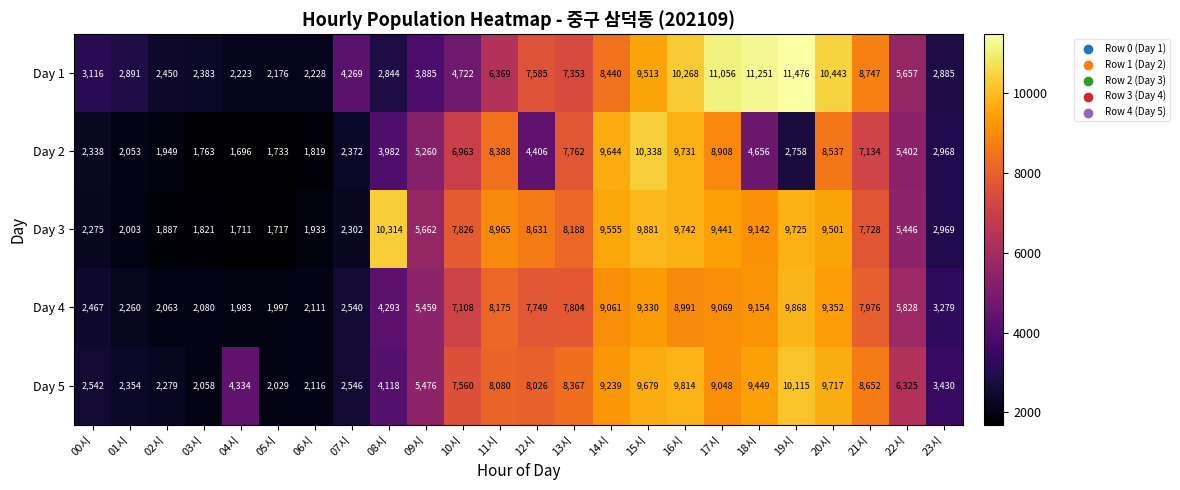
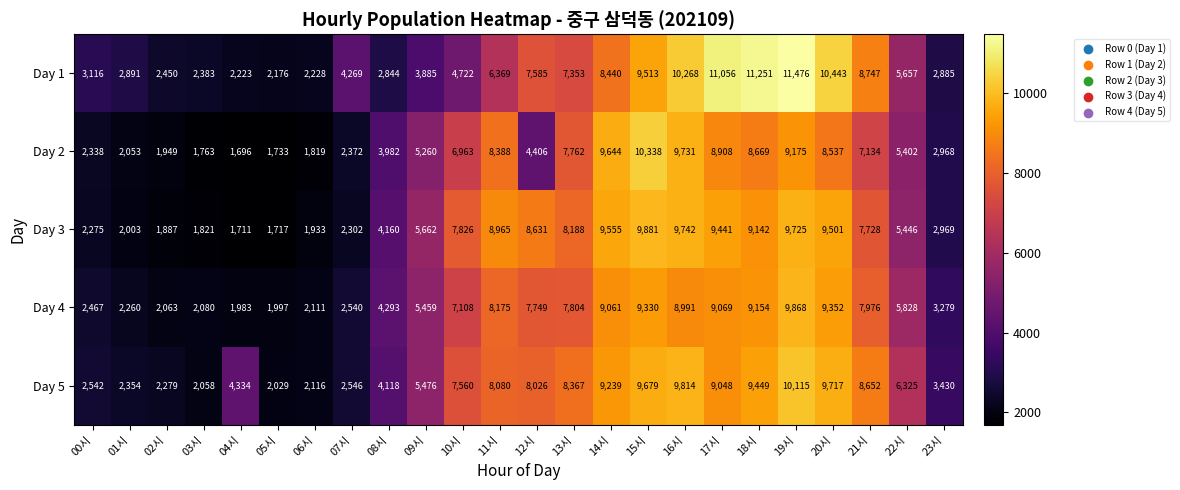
Day 2, 18시: 4,656 -> 8,669
Day 2, 19시: 2,758 -> 9,175
Day 3, 08시: 10,314 -> 4,160
